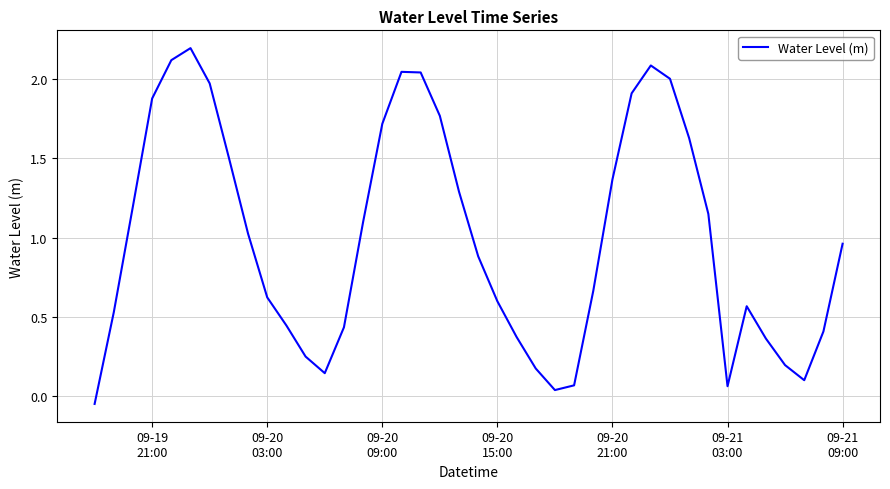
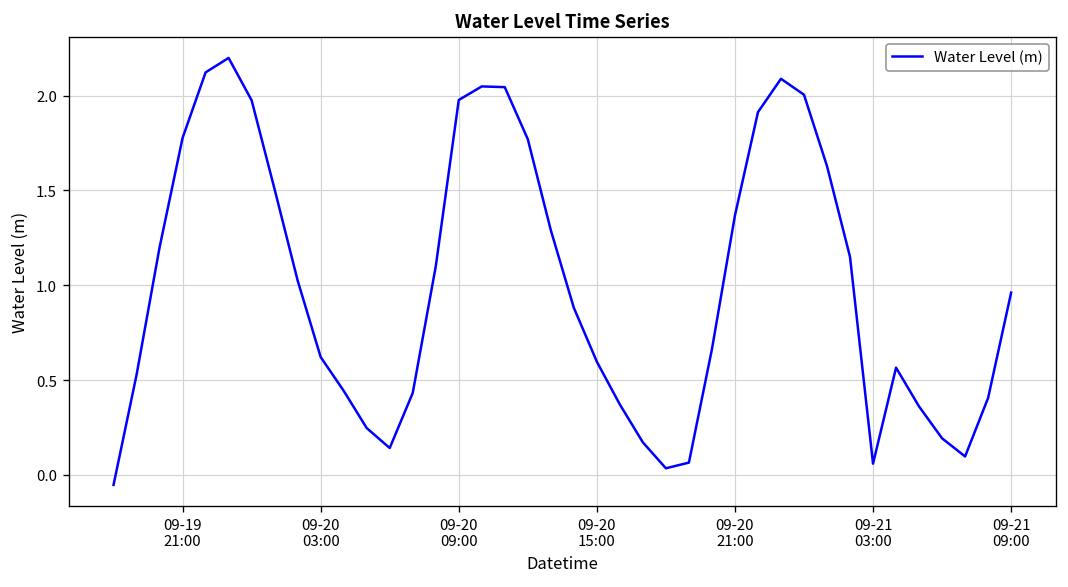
09-19 21:00: 1.88 -> 1.78
09-20 09:00: 1.72 -> 1.98
